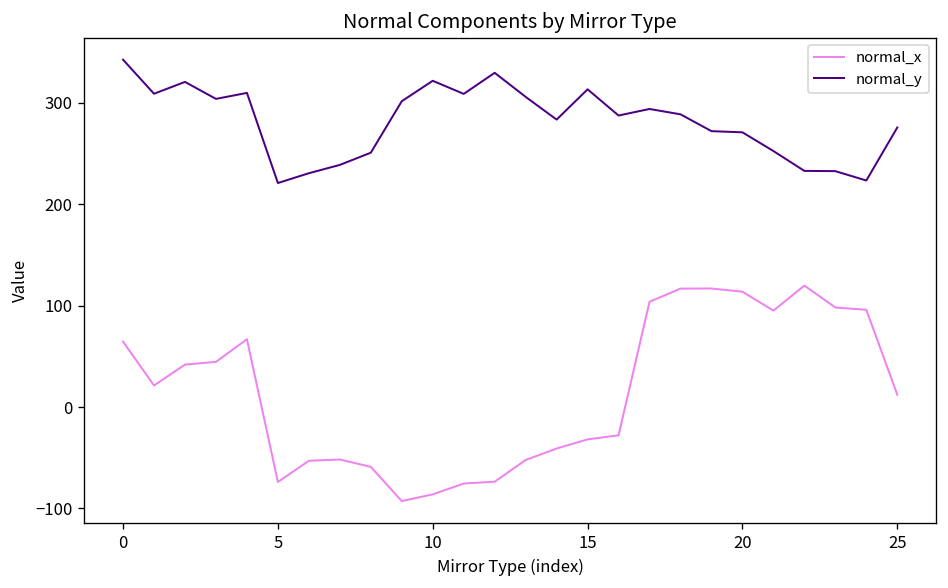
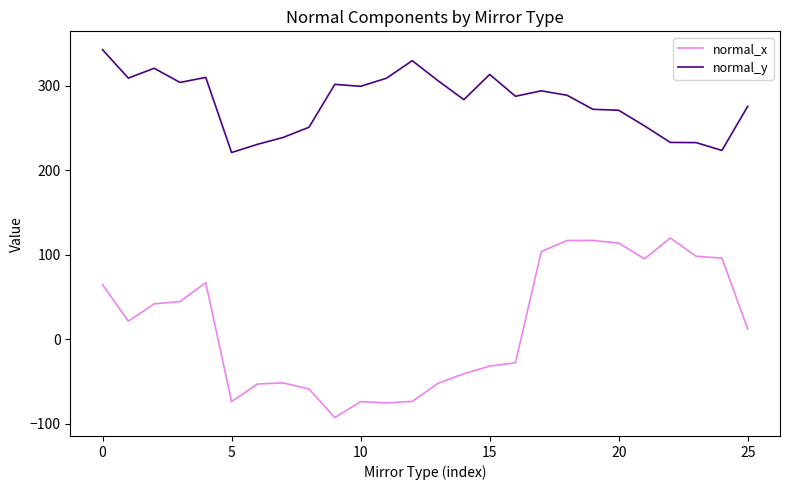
normal_x, 10: -90 -> -70
normal_y, 10: 320 -> 300
